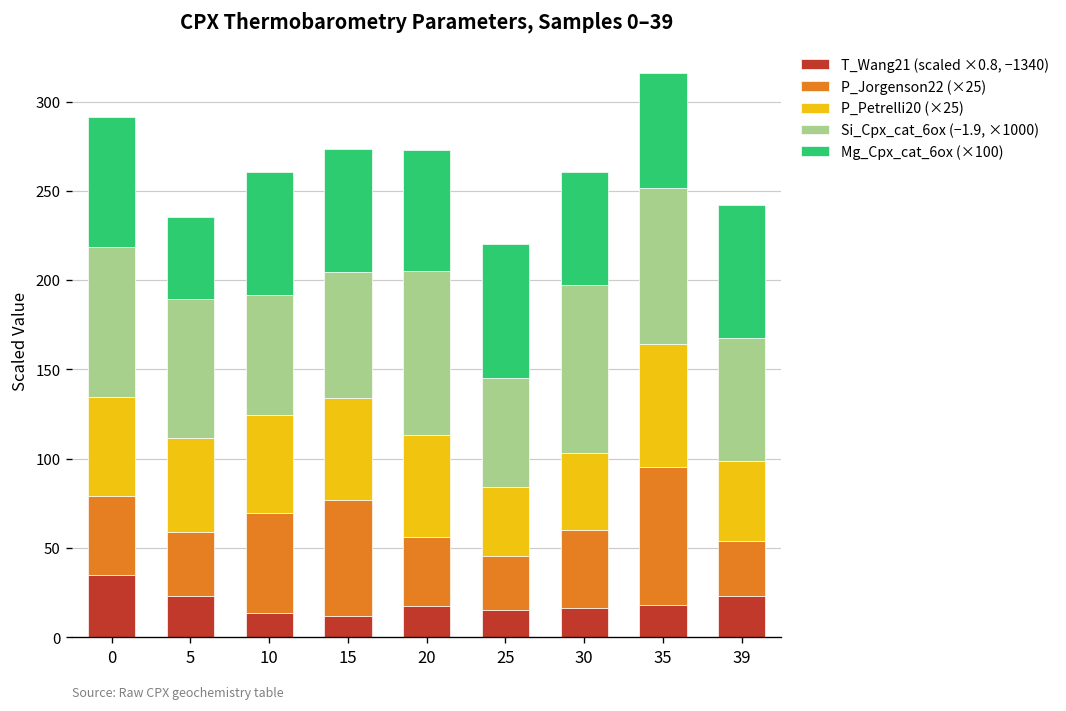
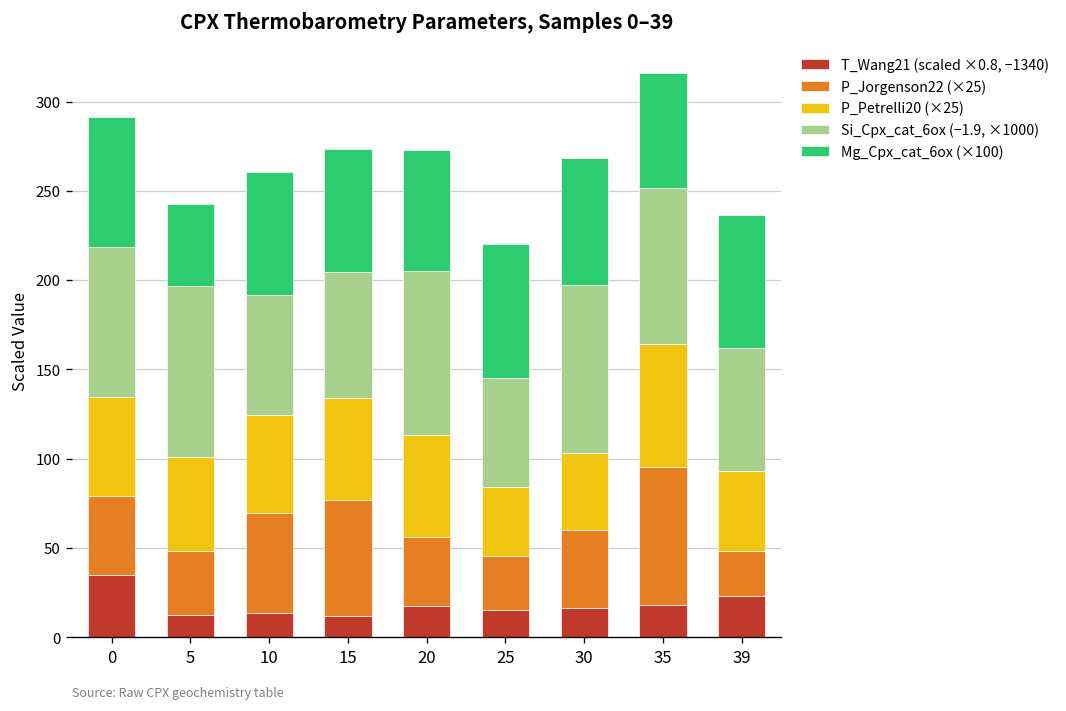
T_Wang21 (scaled ×0.8, −1340), 5: 23 -> 13
Si_Cpx_cat_6ox (−1.9, ×1000), 5: 78 -> 96
Mg_Cpx_cat_6ox (×100), 30: 64 -> 71
P_Jorgenson22 (×25), 39: 31 -> 25
